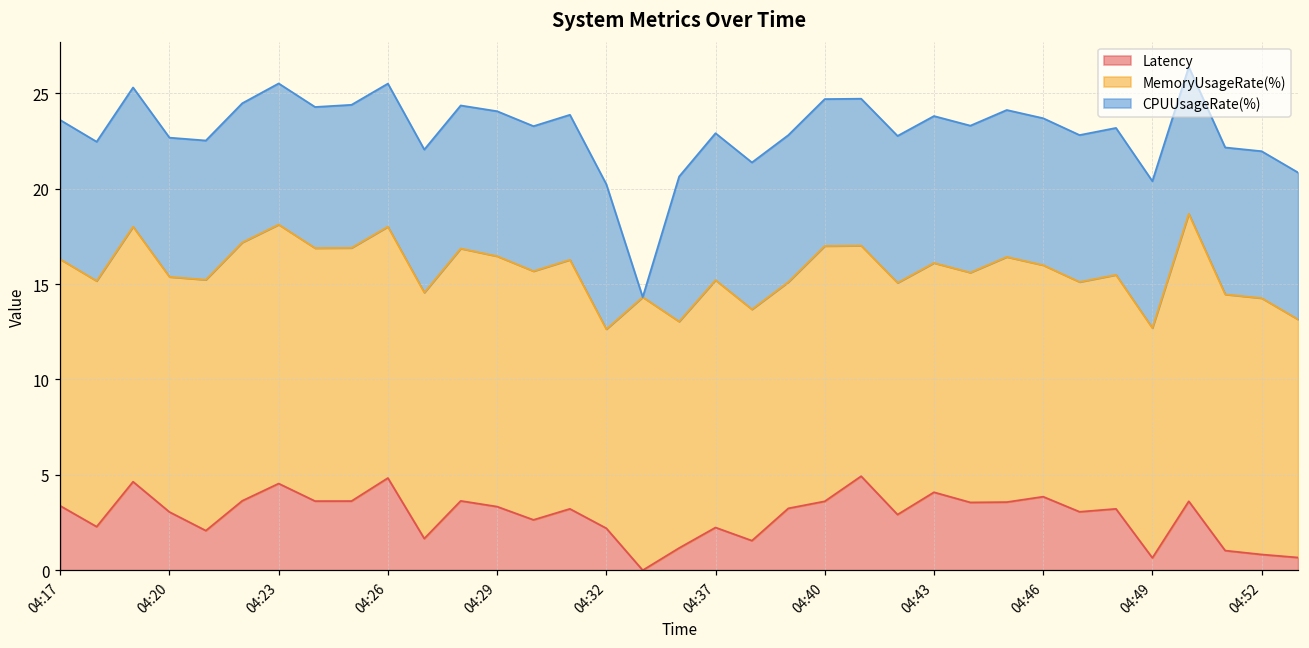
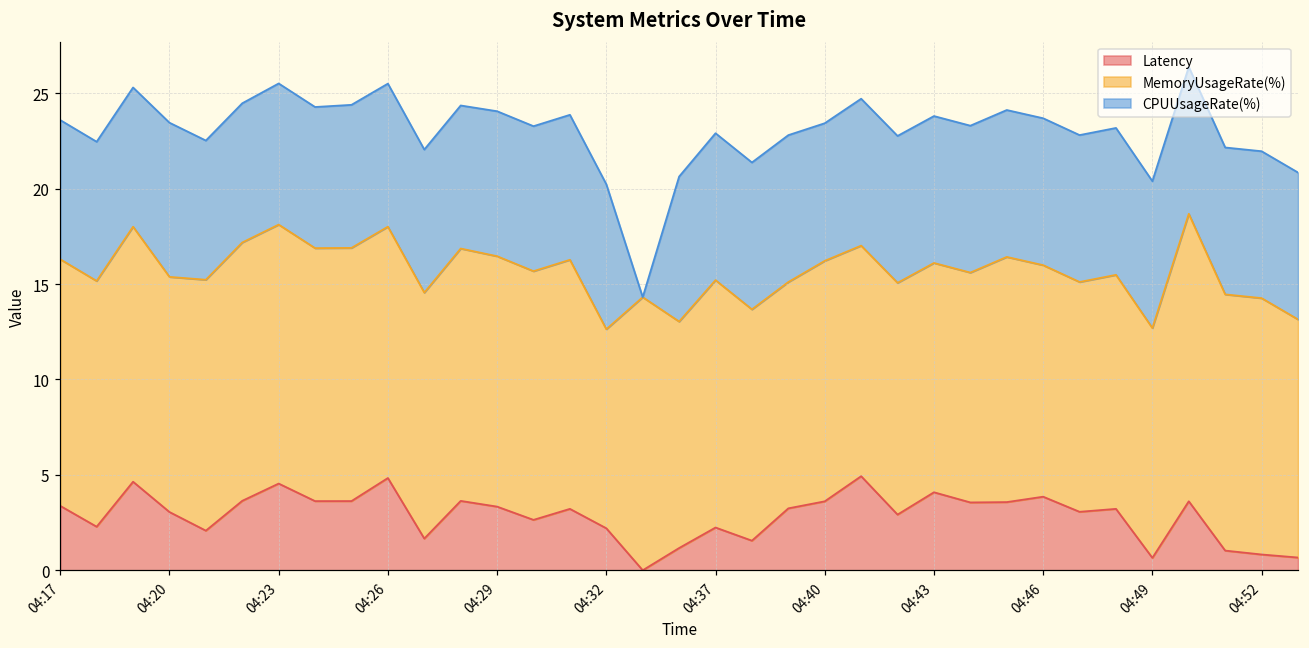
CPUUsageRate(%), 04:20: 7.3 -> 8.1
MemoryUsageRate(%), 04:40: 13.4 -> 12.6
CPUUsageRate(%), 04:40: 7.7 -> 7.2
